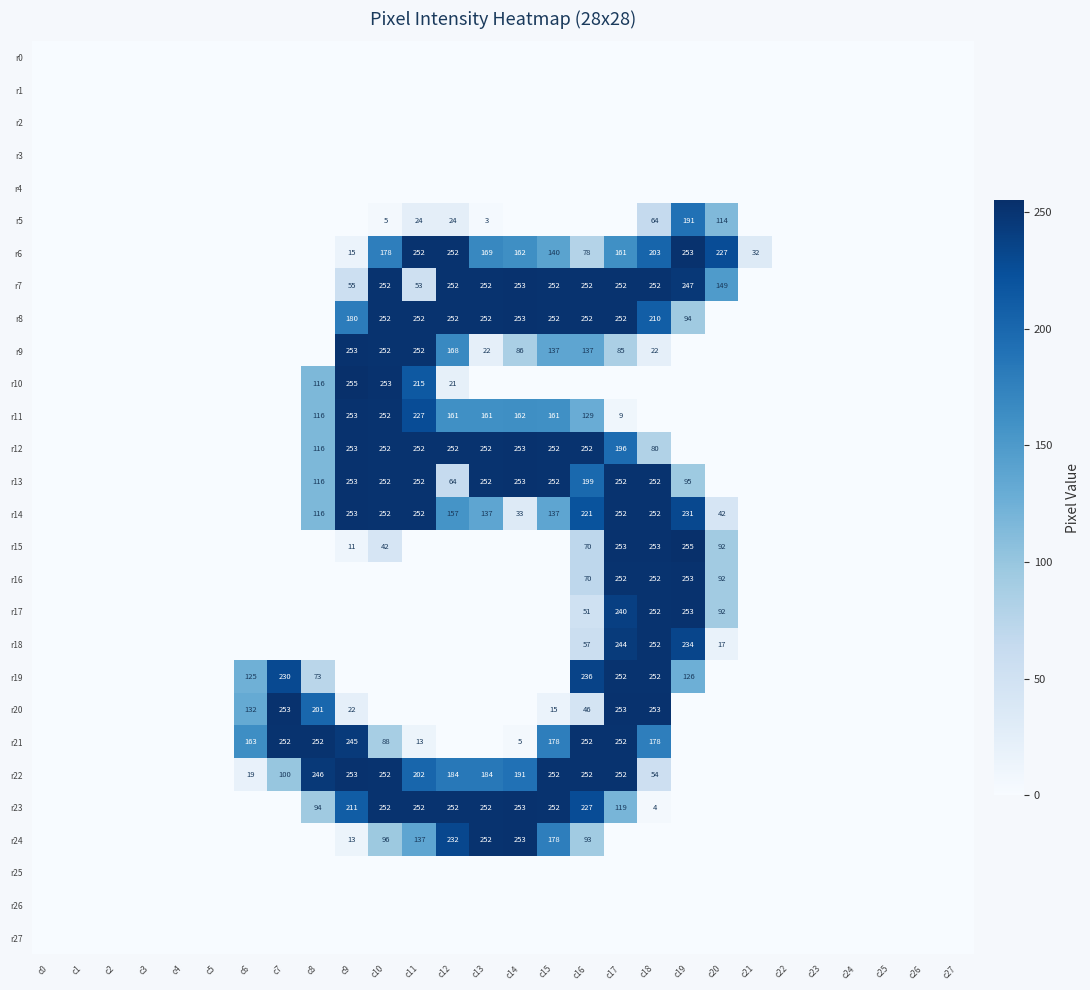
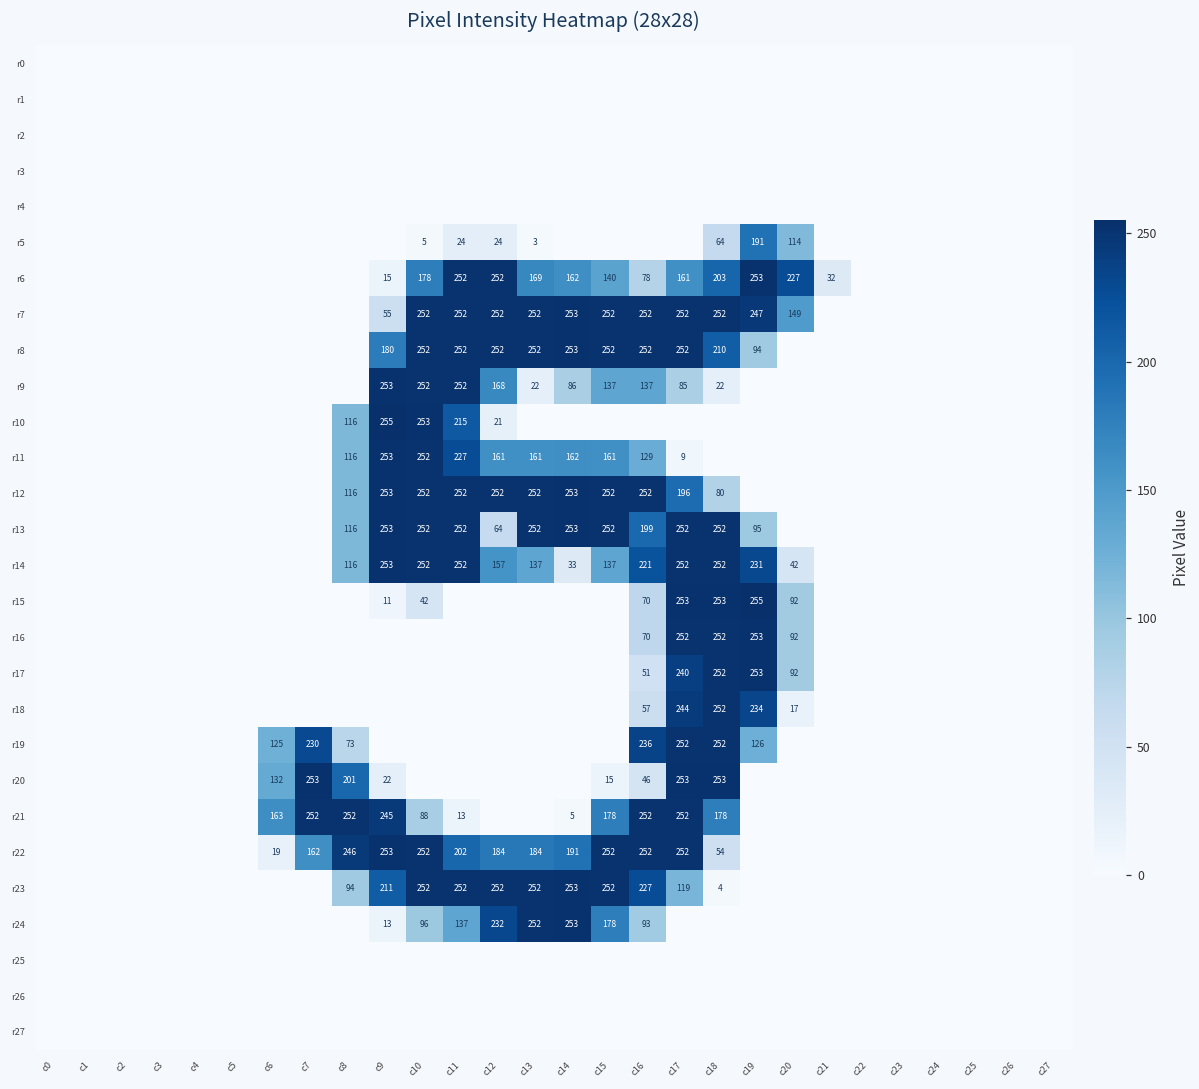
r7, c11: 53 -> 252
r22, c7: 100 -> 162
